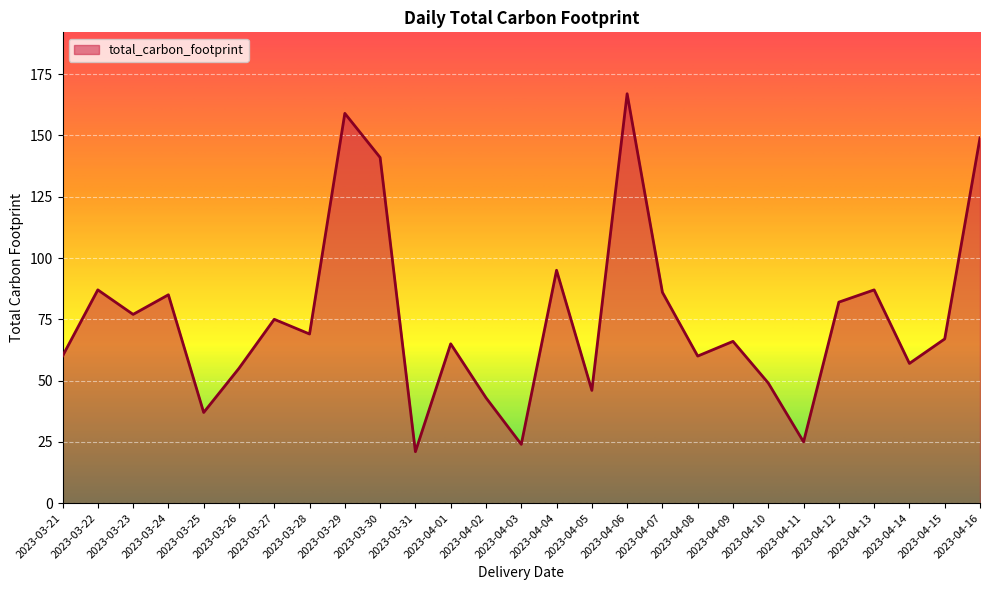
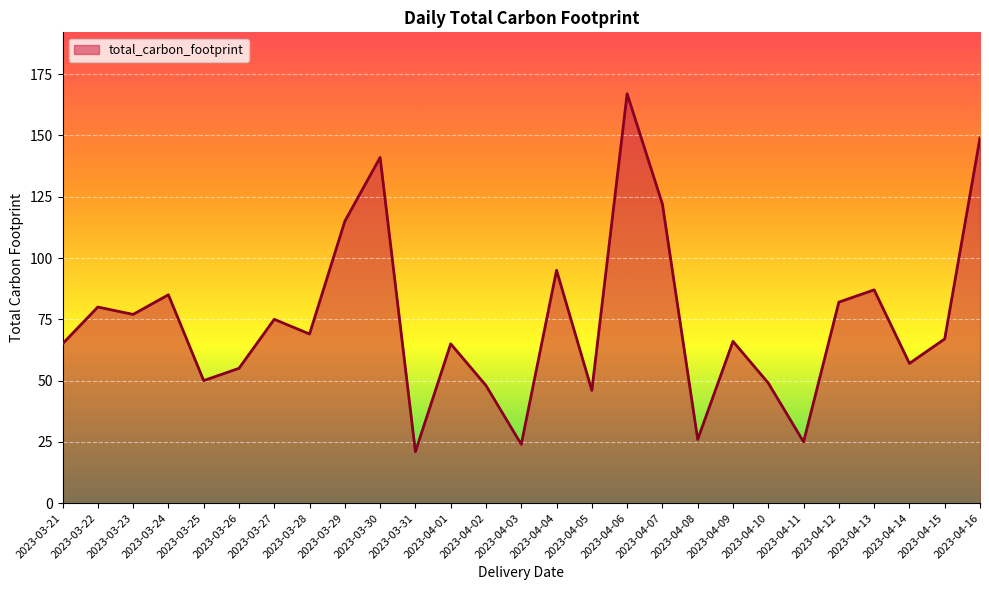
2023-03-21: 60 -> 65
2023-03-22: 87 -> 80
2023-03-25: 37 -> 50
2023-03-29: 159 -> 115
2023-04-02: 43 -> 48
2023-04-07: 86 -> 122
2023-04-08: 60 -> 26
